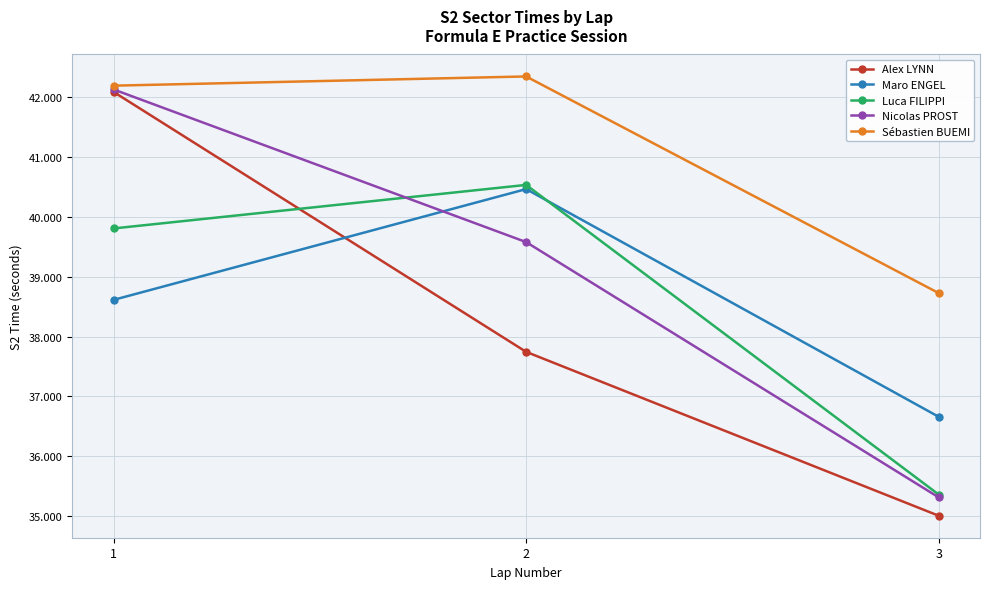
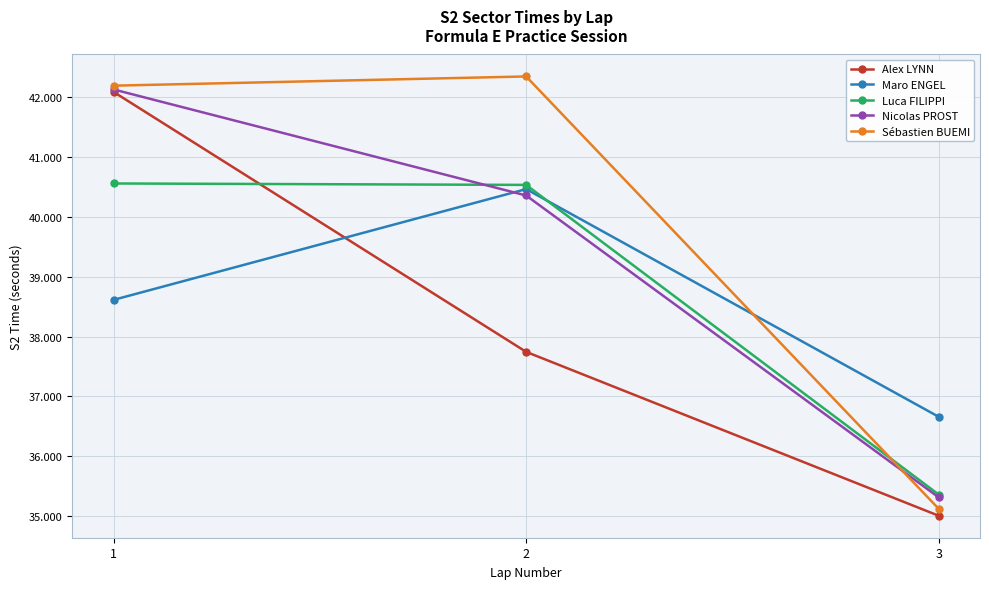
Luca FILIPPI, 1: 39.8 -> 40.6
Nicolas PROST, 2: 39.6 -> 40.4
Sébastien BUEMI, 3: 38.7 -> 35.1
